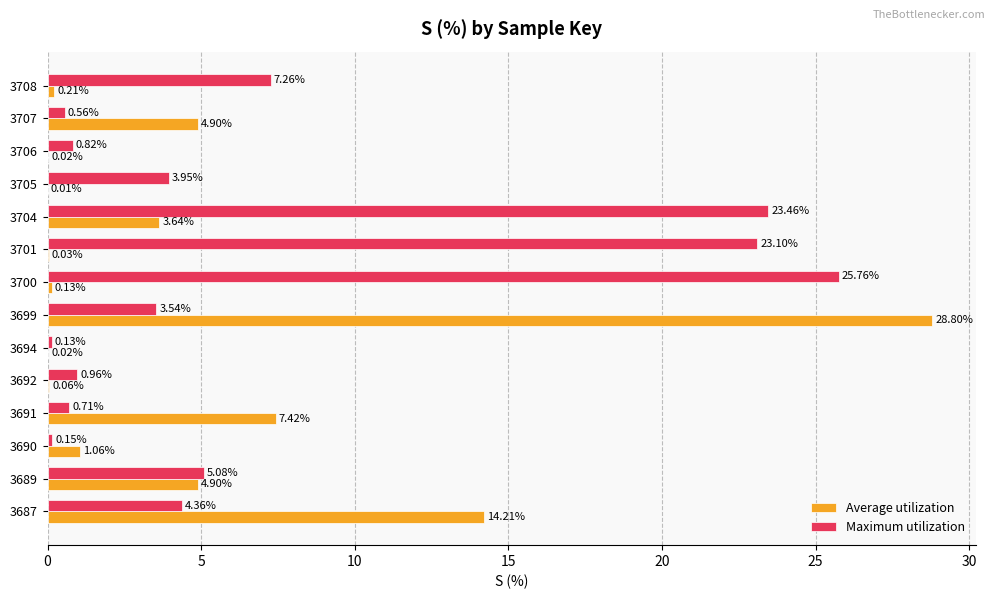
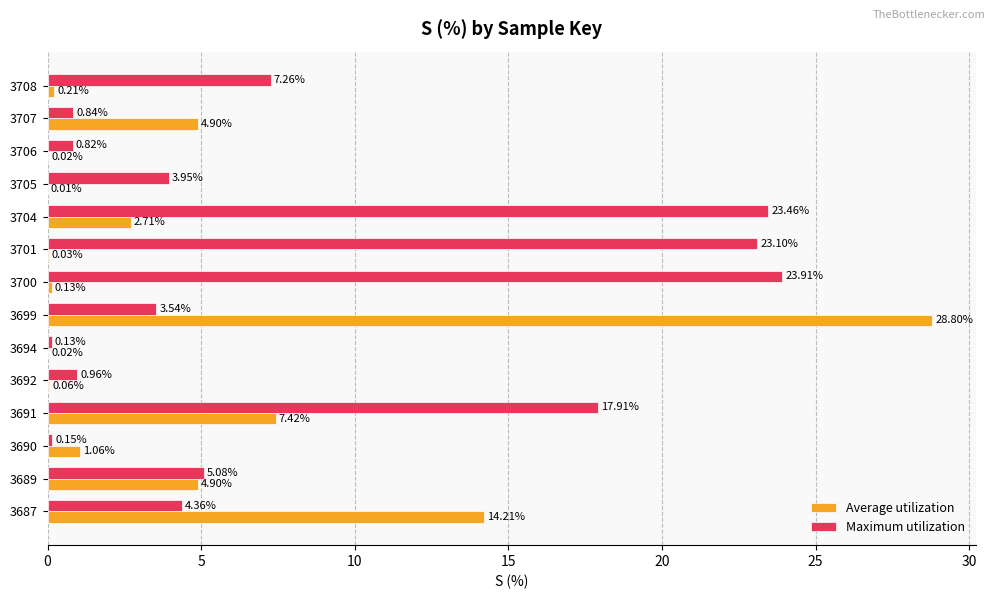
Maximum utilization, 3707: 0.56% -> 0.84%
Average utilization, 3704: 3.64% -> 2.71%
Maximum utilization, 3700: 25.76% -> 23.91%
Maximum utilization, 3691: 0.71% -> 17.91%
